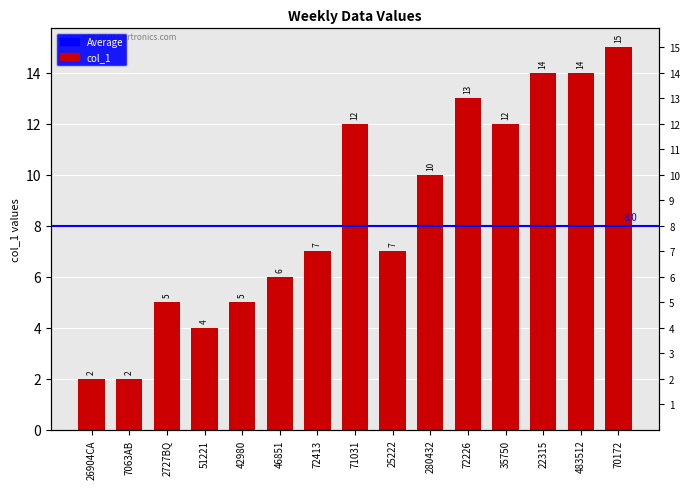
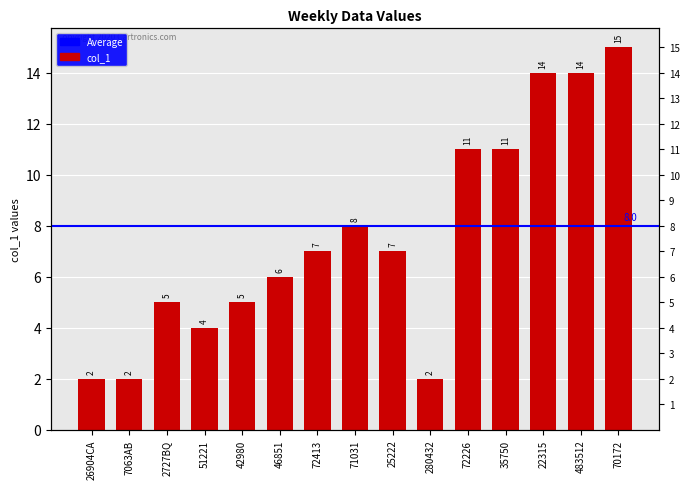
71031: 12 -> 8
280432: 10 -> 2
72226: 13 -> 11
35750: 12 -> 11
